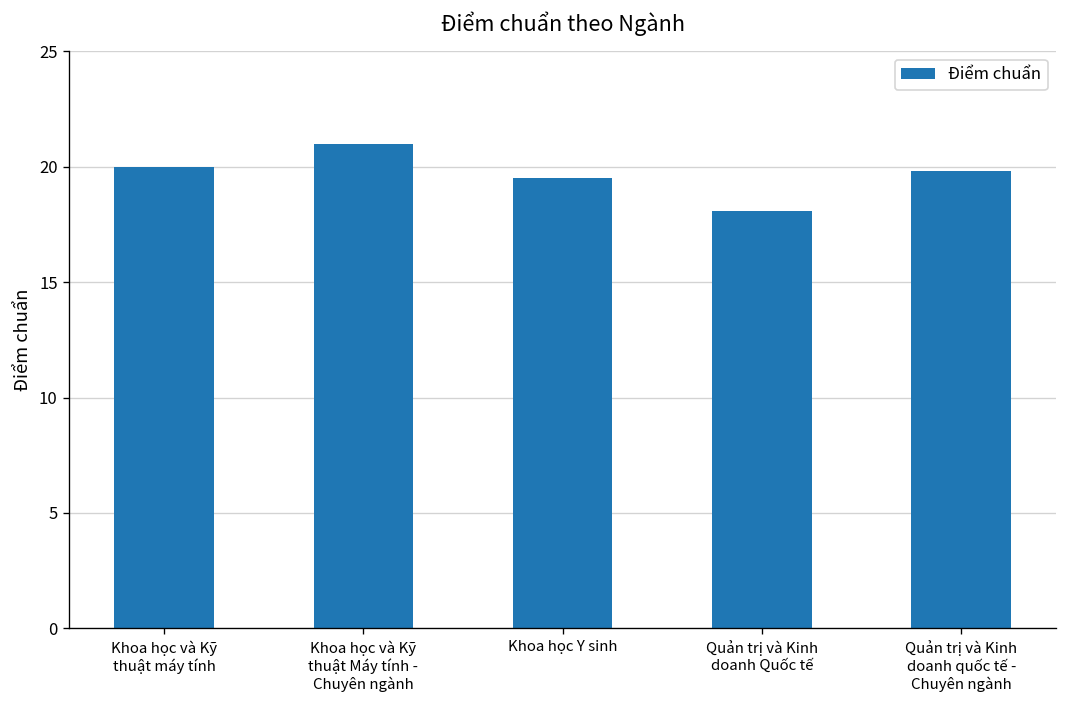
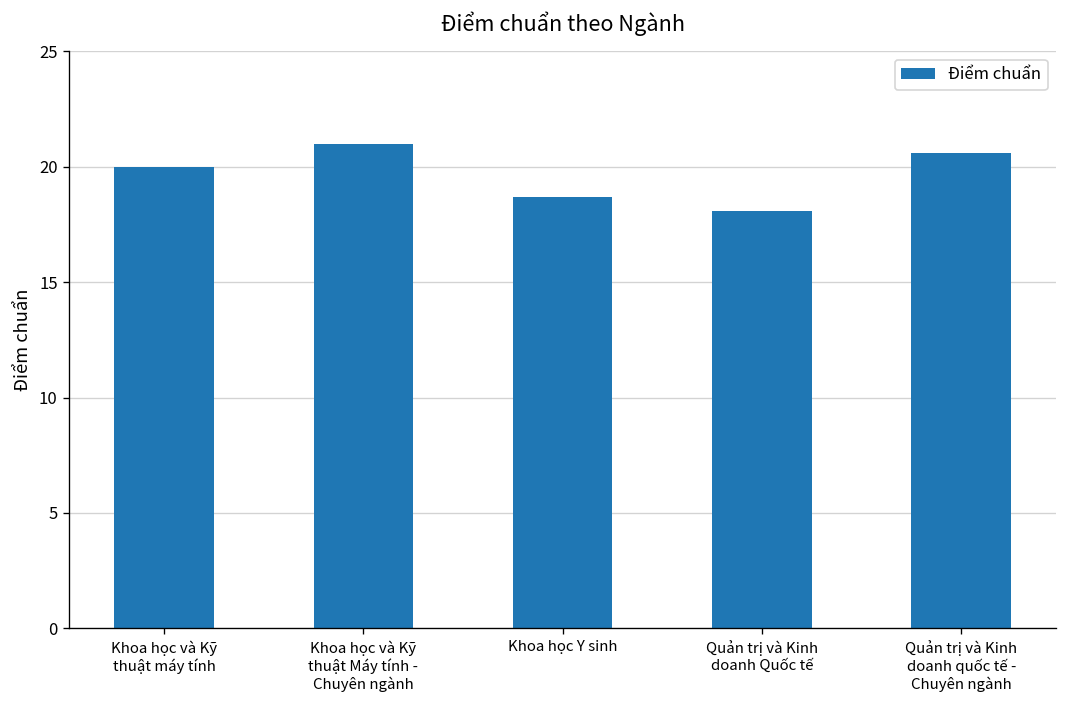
Khoa học Y sinh: 19.5 -> 18.7
Quản trị và Kinh doanh quốc tế - Chuyên ngành: 19.8 -> 20.6
